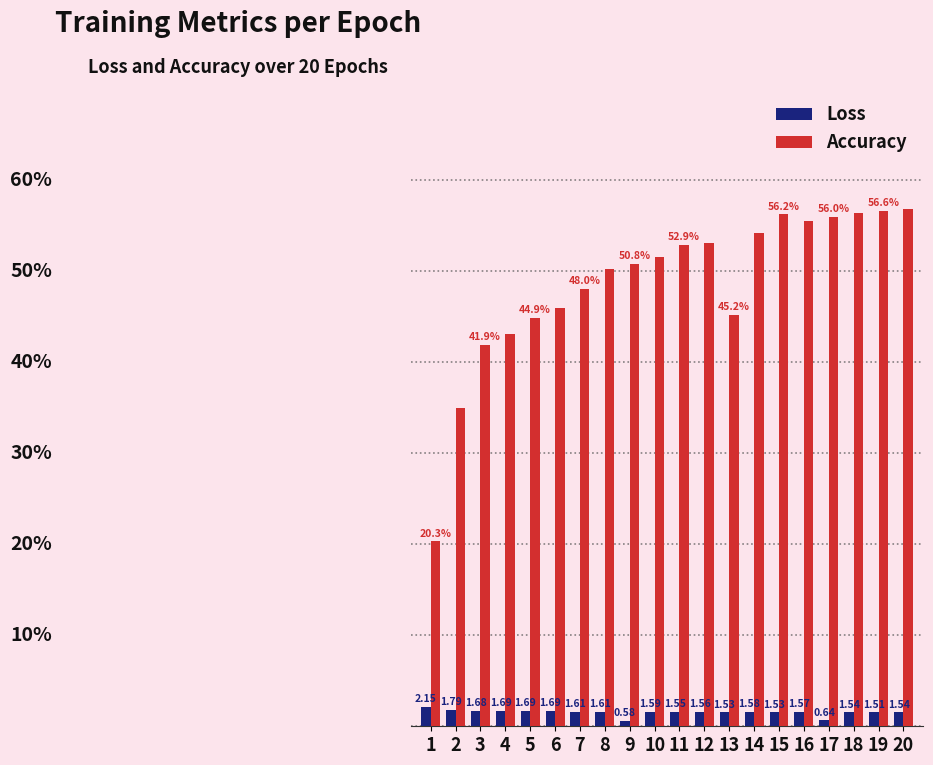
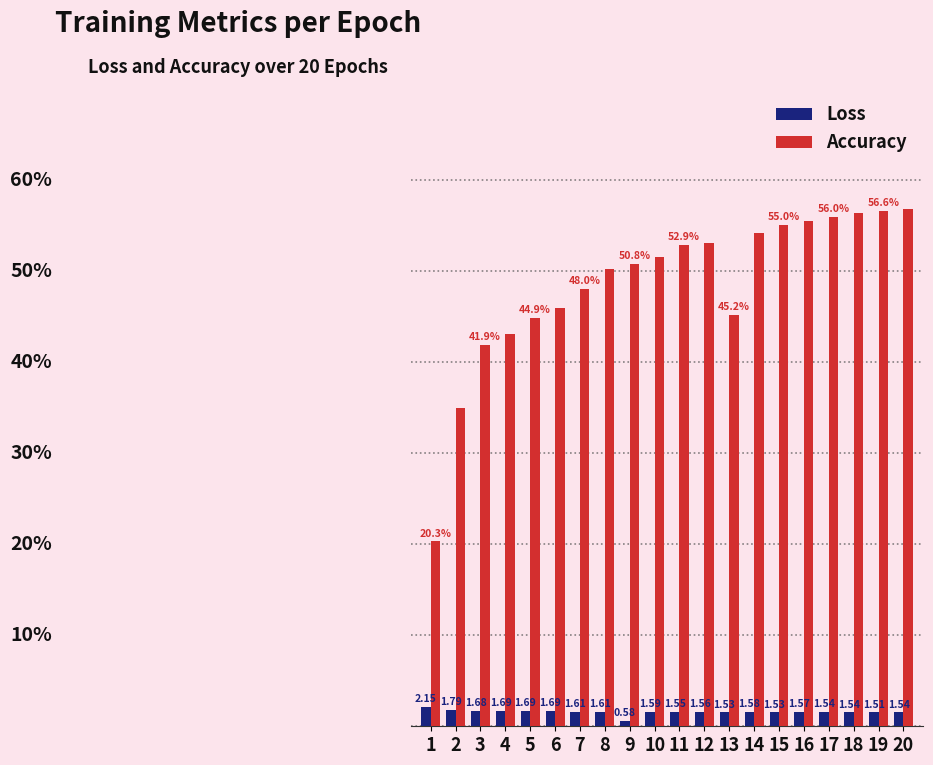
Accuracy, 15: 56.2% -> 55.0%
Loss, 17: 0.64 -> 1.54
